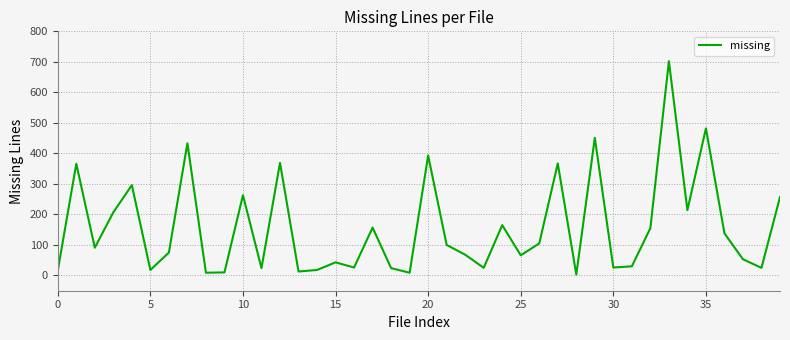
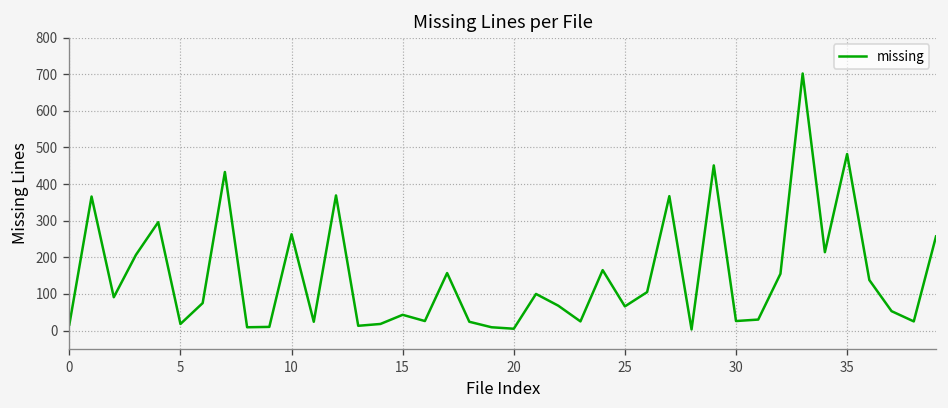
20: 390 -> 10
